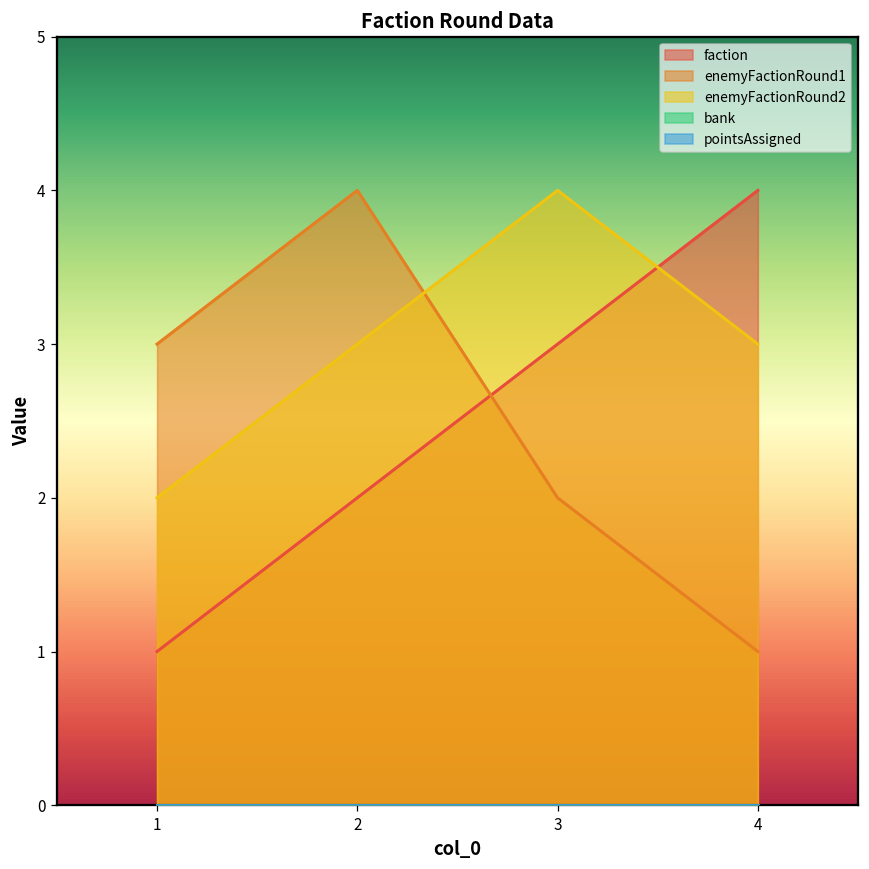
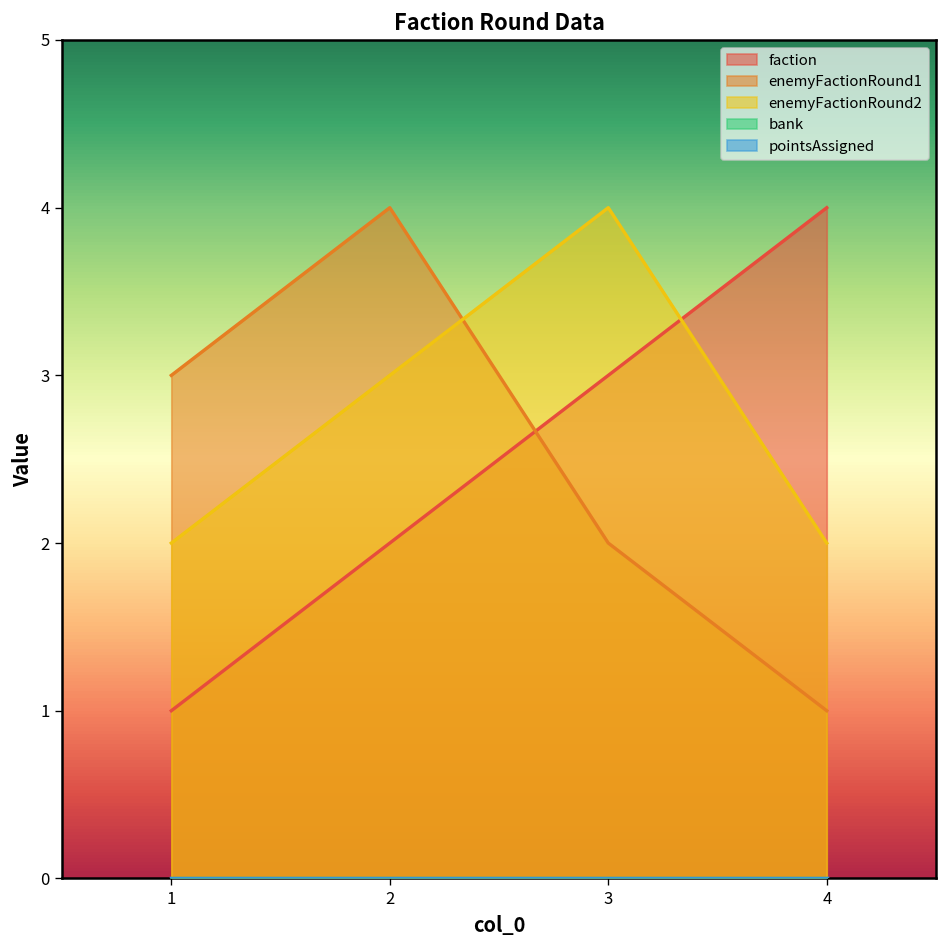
enemyFactionRound2, 4: 3 -> 2
